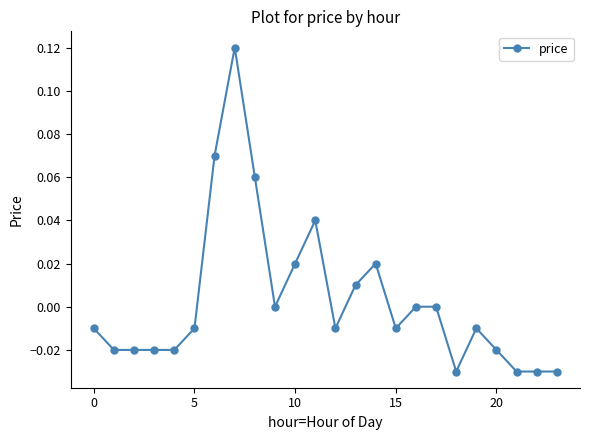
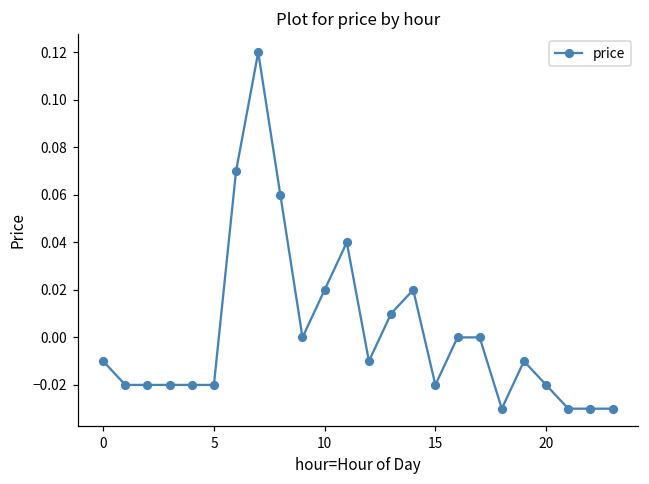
5: -0.01 -> -0.02
15: -0.01 -> -0.02
